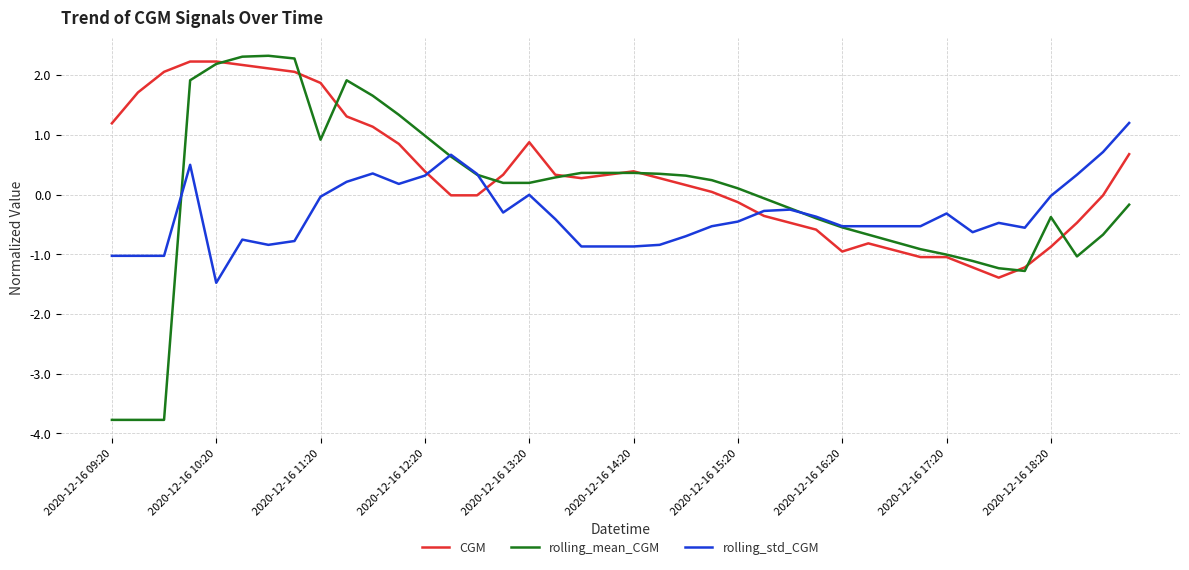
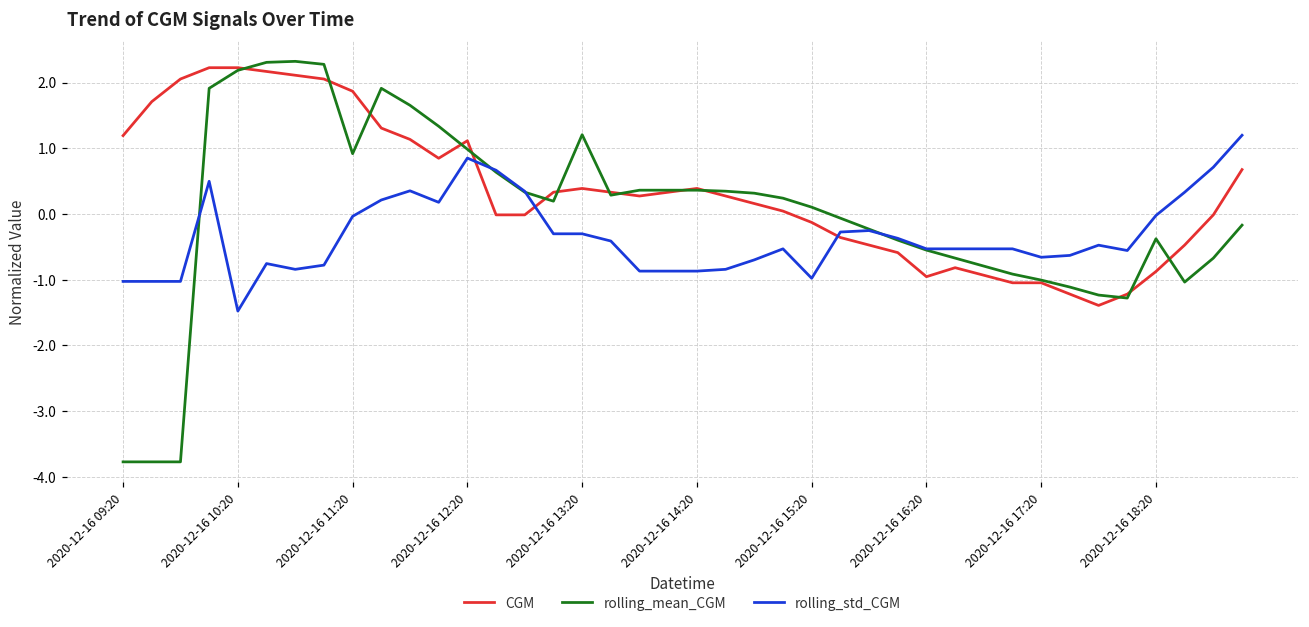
CGM, 2020-12-16 12:20: 0.4 -> 1.1
rolling_std_CGM, 2020-12-16 12:20: 0.3 -> 0.9
CGM, 2020-12-16 13:20: 0.9 -> 0.4
rolling_mean_CGM, 2020-12-16 13:20: 0.2 -> 1.2
rolling_std_CGM, 2020-12-16 13:20: 0.0 -> -0.3
rolling_std_CGM, 2020-12-16 15:20: -0.5 -> -1.0
rolling_std_CGM, 2020-12-16 17:20: -0.3 -> -0.7
